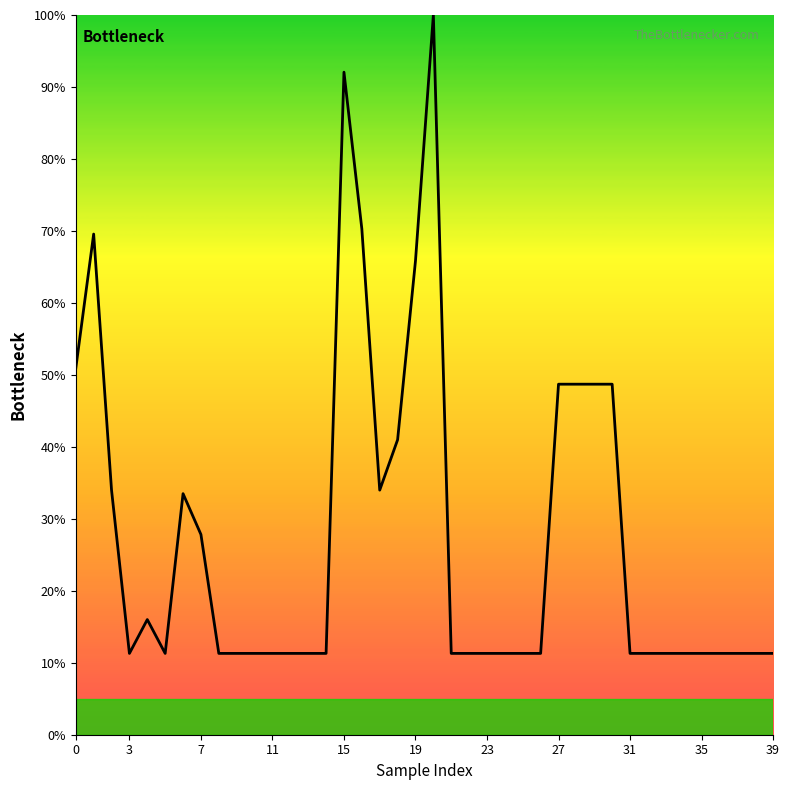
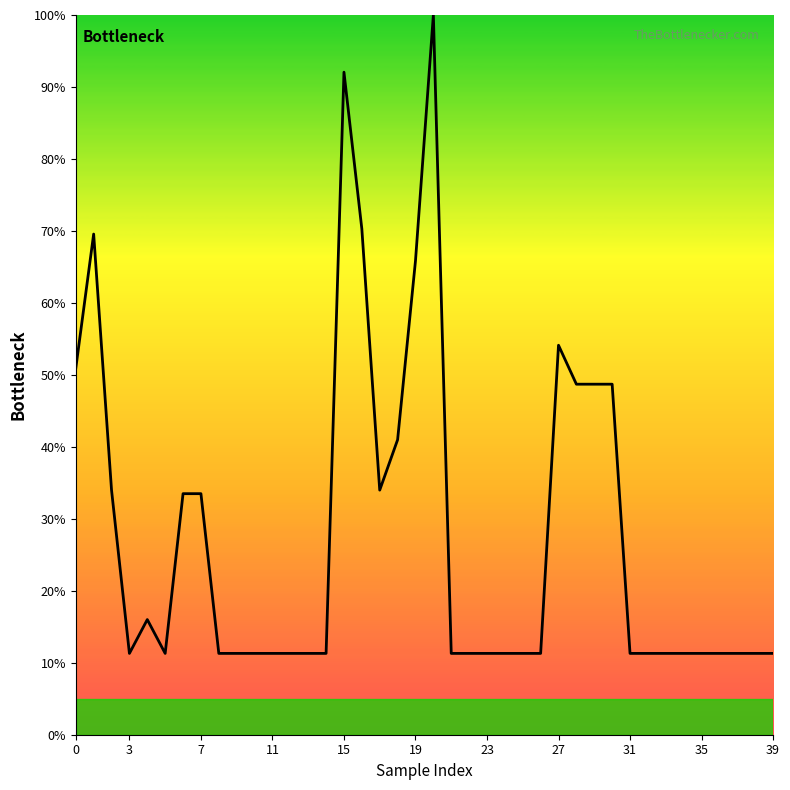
7: 28% -> 33%
27: 49% -> 54%
